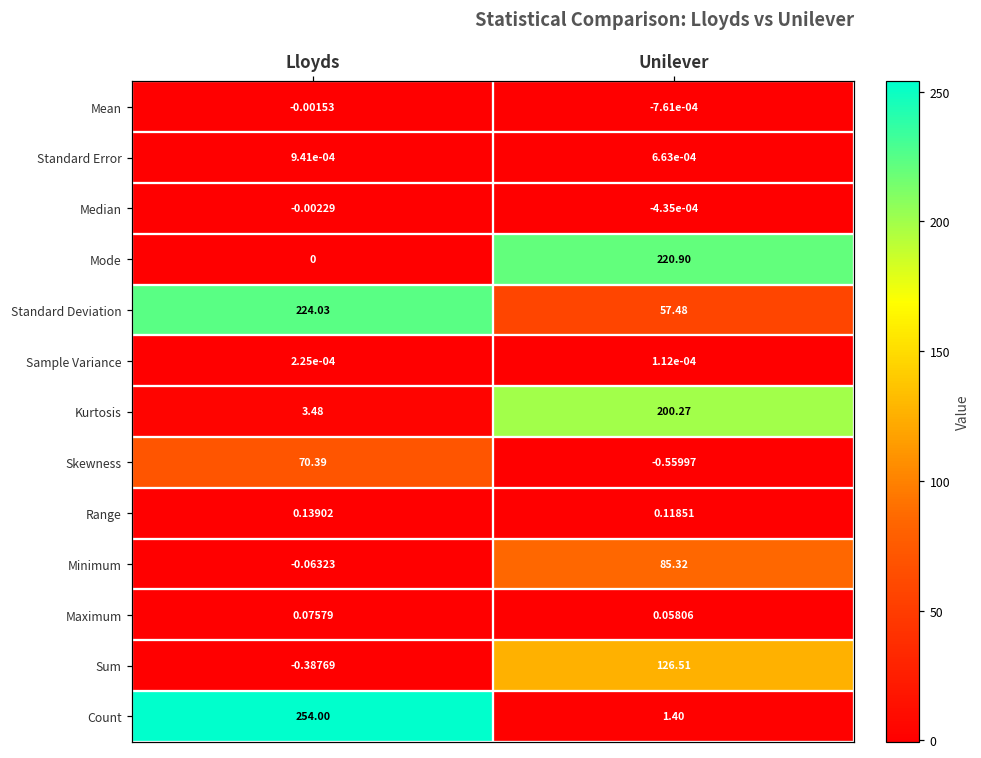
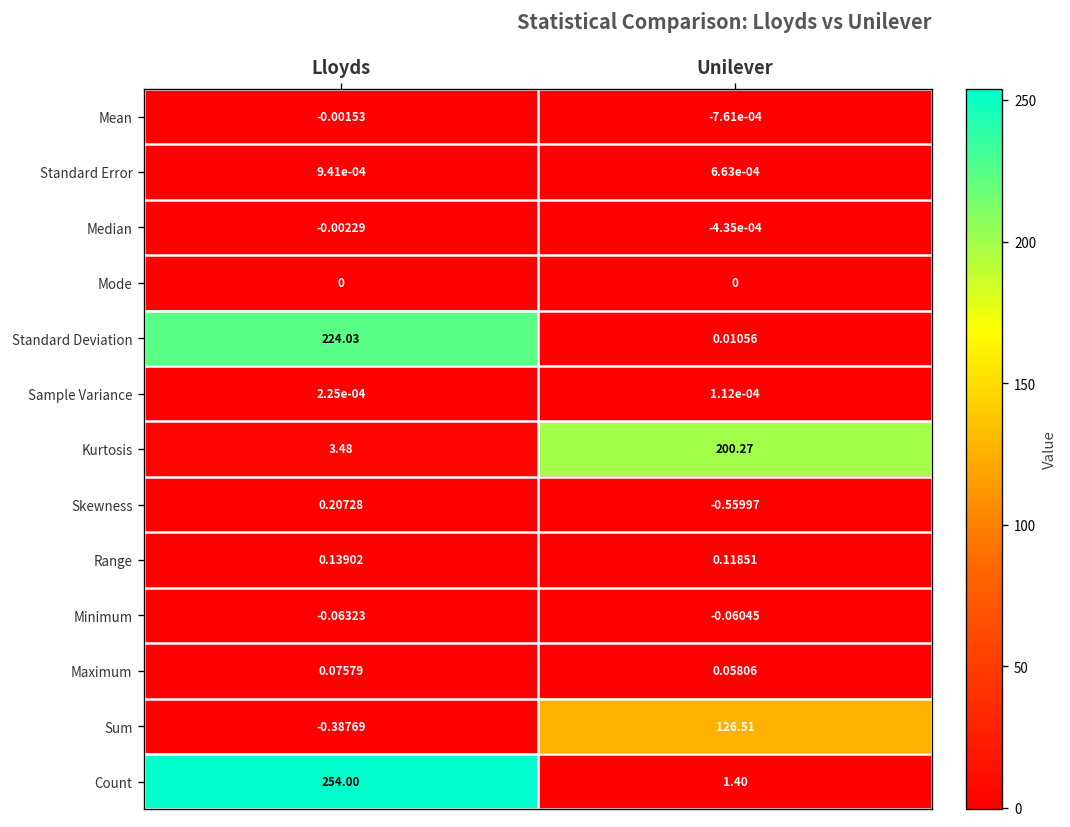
Mode, Unilever: 220.90 -> 0
Standard Deviation, Unilever: 57.48 -> 0.01056
Skewness, Lloyds: 70.39 -> 0.20728
Minimum, Unilever: 85.32 -> -0.06045
